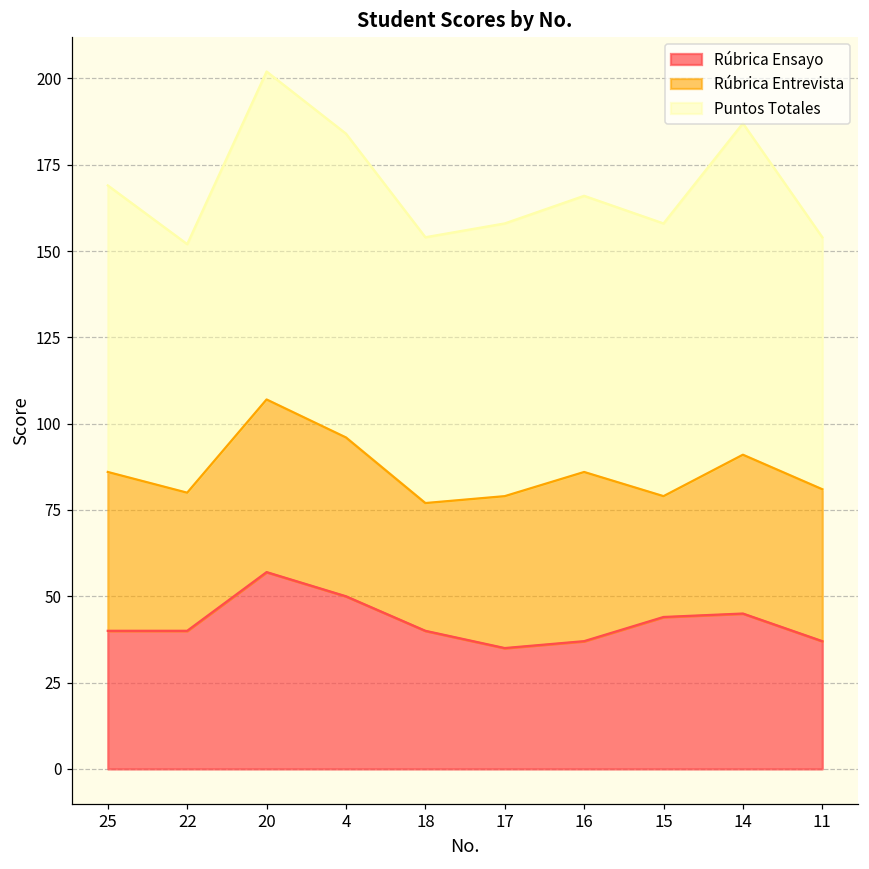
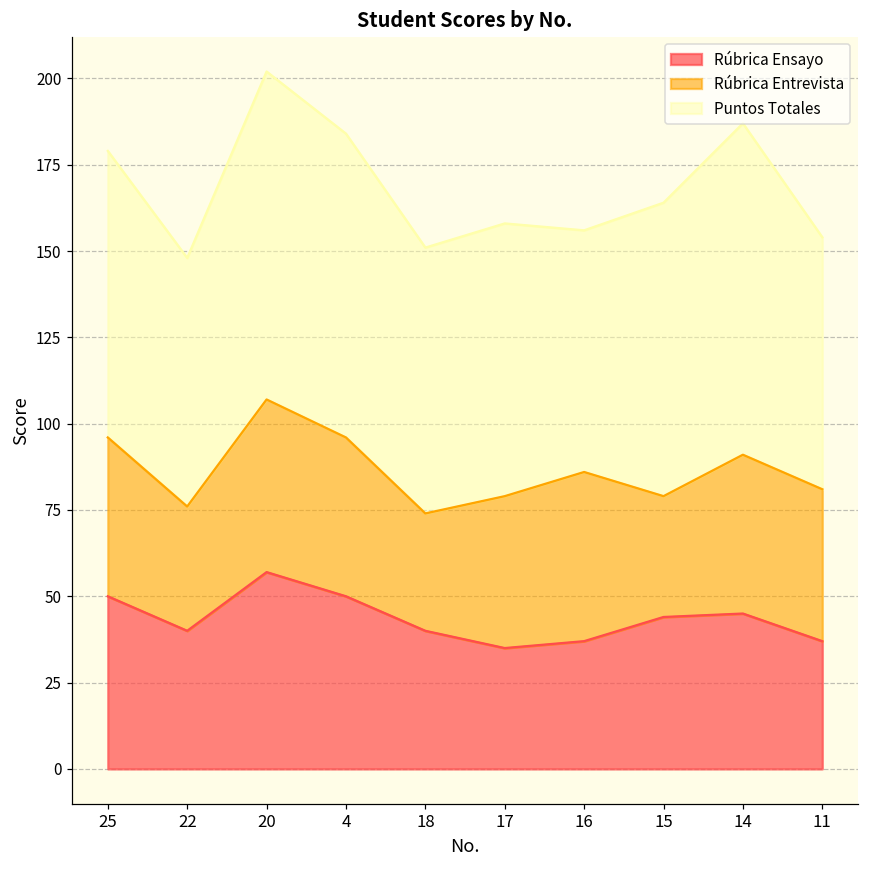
Rúbrica Ensayo, 25: 40 -> 50
Rúbrica Entrevista, 22: 40 -> 36
Rúbrica Entrevista, 18: 37 -> 34
Puntos Totales, 16: 80 -> 70
Puntos Totales, 15: 79 -> 85
